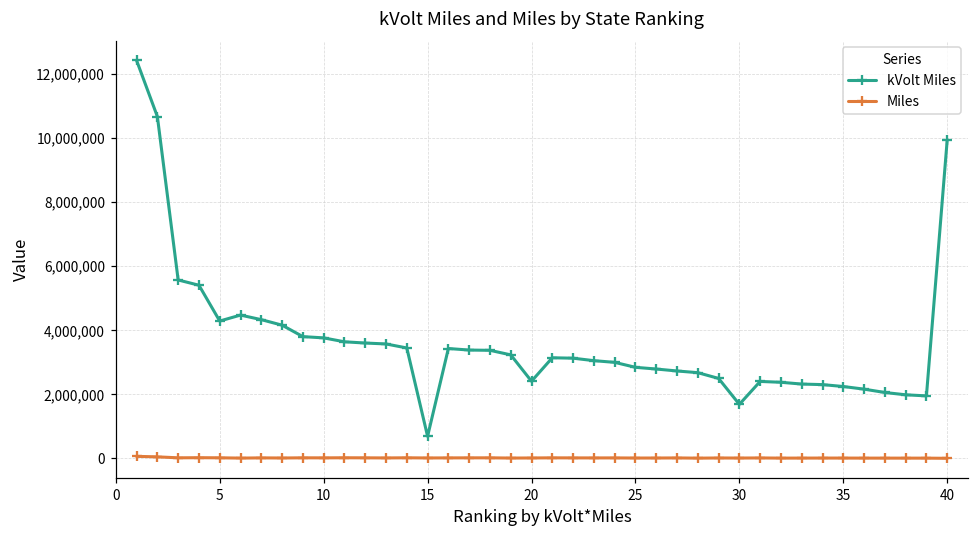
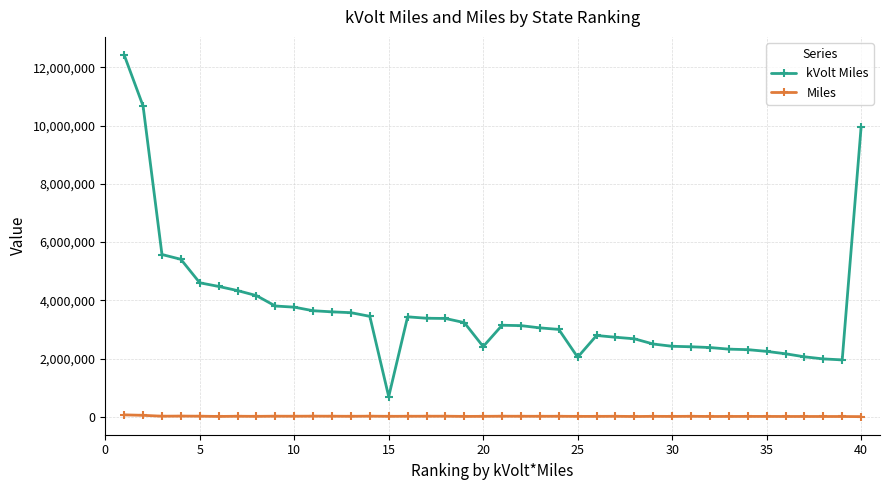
kVolt Miles, 5: 4,300,000 -> 4,600,000
kVolt Miles, 25: 2,800,000 -> 2,000,000
kVolt Miles, 30: 1,700,000 -> 2,400,000
